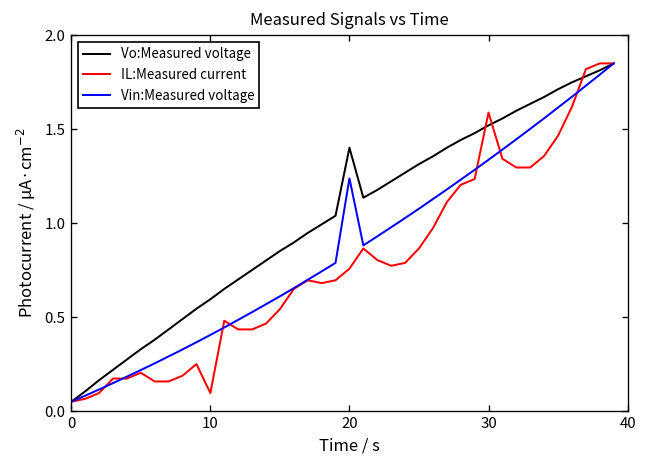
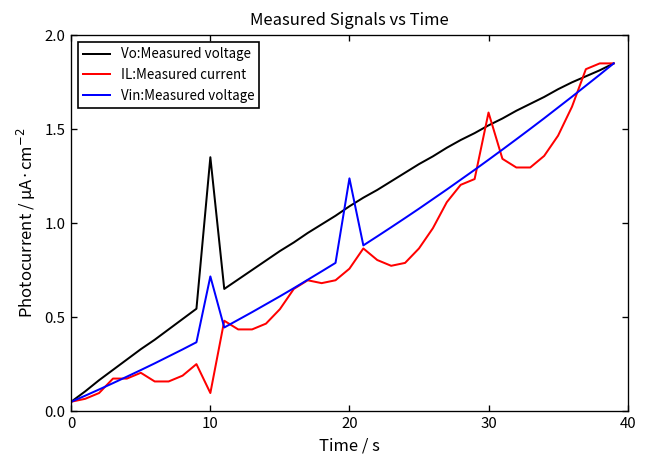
Vo:Measured voltage, 10: 0.60 -> 1.35
Vin:Measured voltage, 10: 0.41 -> 0.72
Vo:Measured voltage, 20: 1.40 -> 1.09
